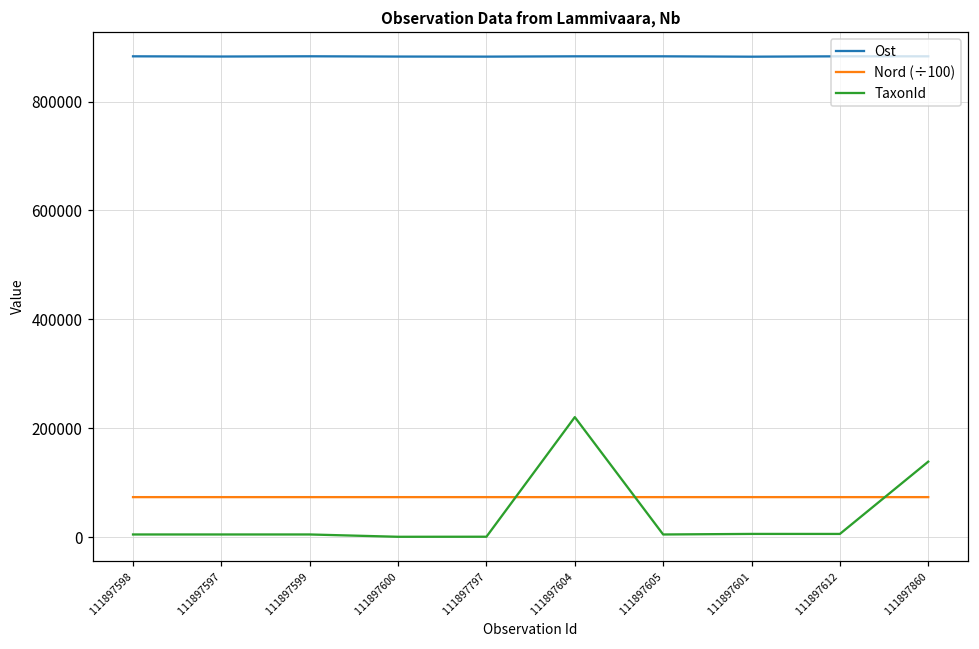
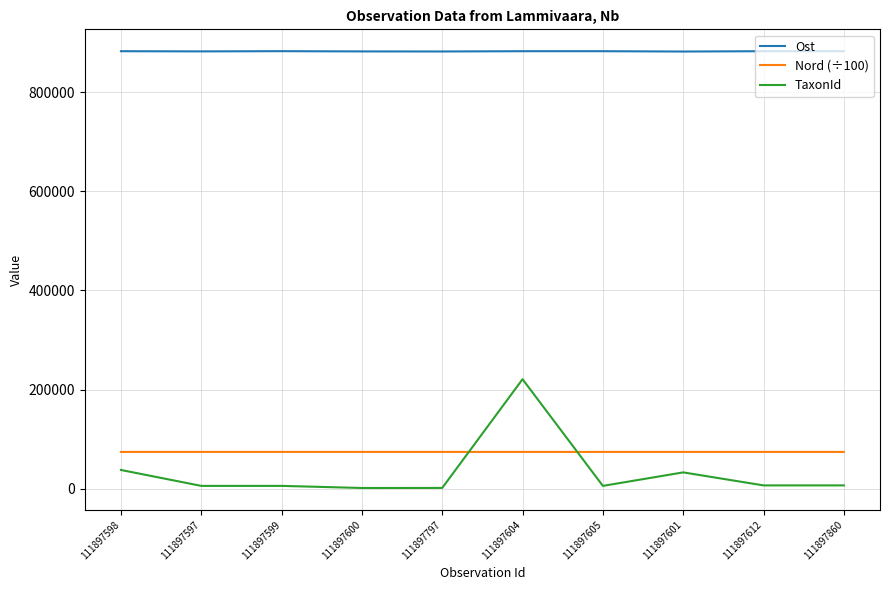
TaxonId, 111897598: 10000 -> 40000
TaxonId, 111897601: 10000 -> 30000
TaxonId, 111897860: 140000 -> 10000
